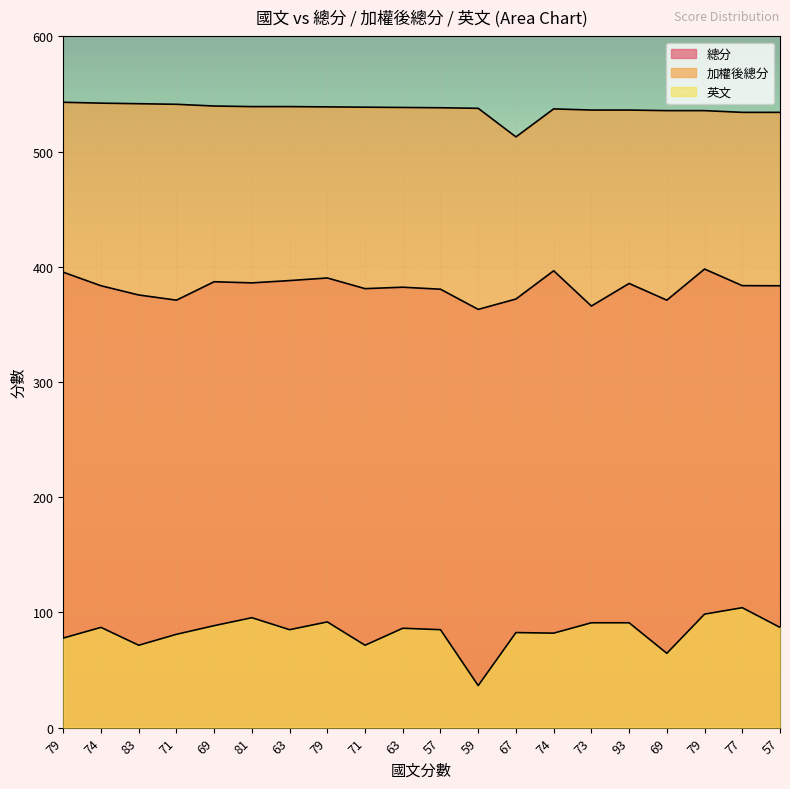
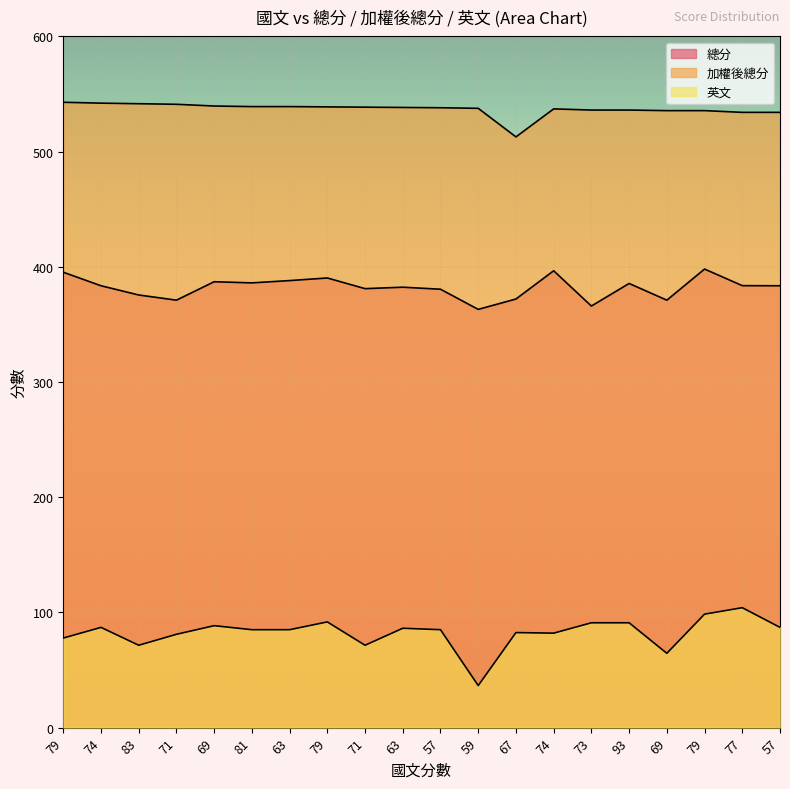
英文, 81: 95 -> 85
